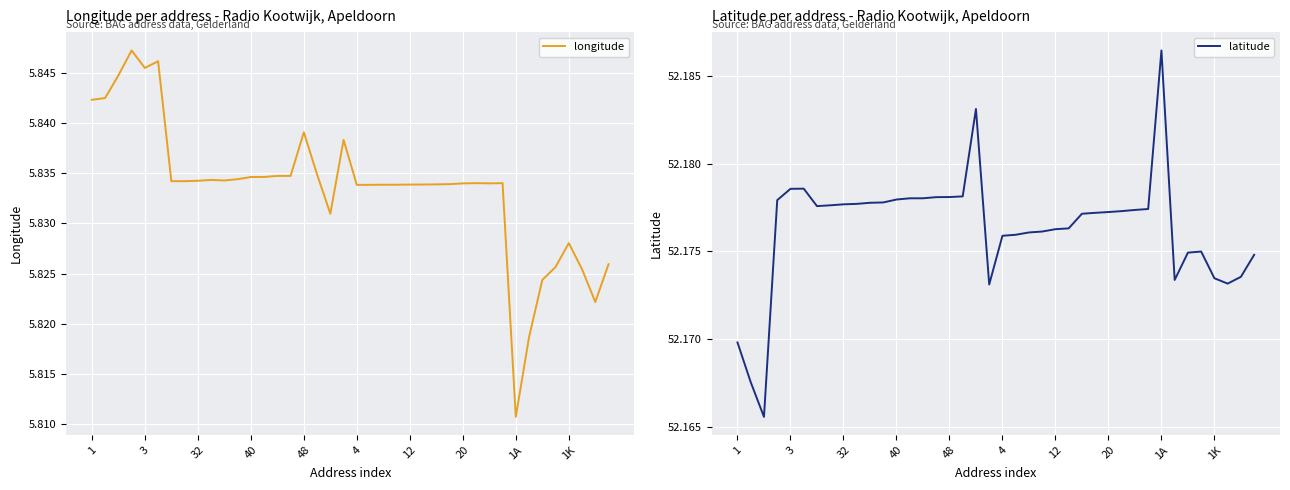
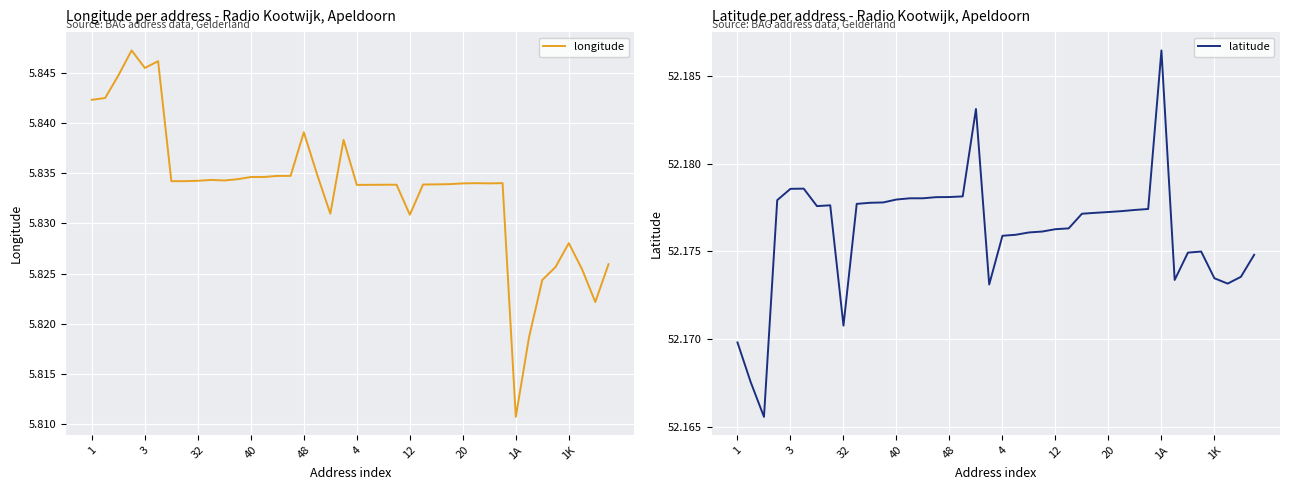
Longitude per address - Radio Kootwijk, Apeldoorn, 12: 5.8339 -> 5.8309
Latitude per address - Radio Kootwijk, Apeldoorn, 32: 52.1777 -> 52.1708
